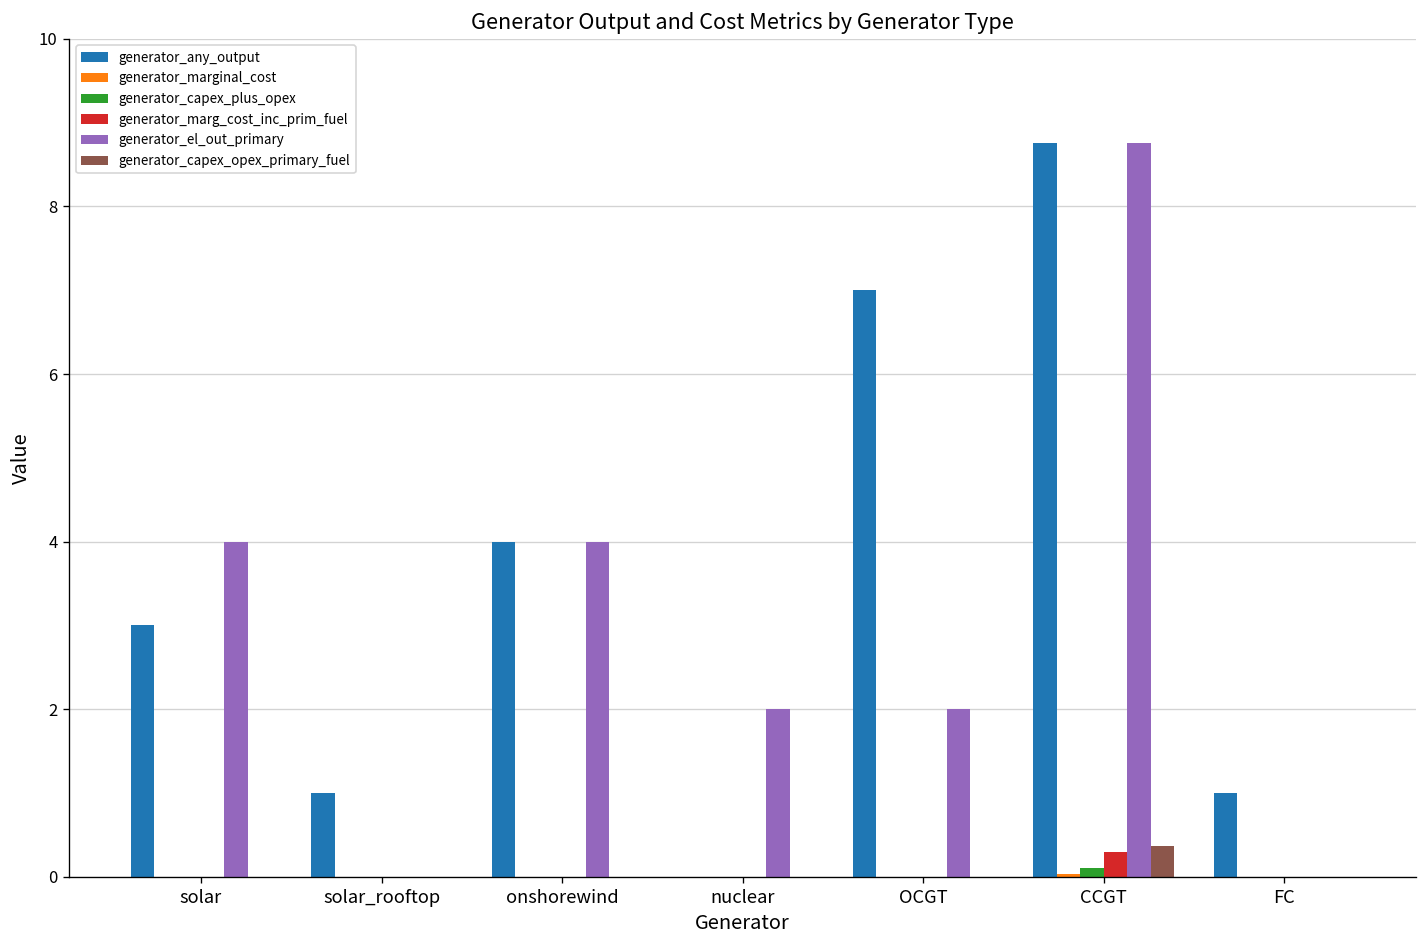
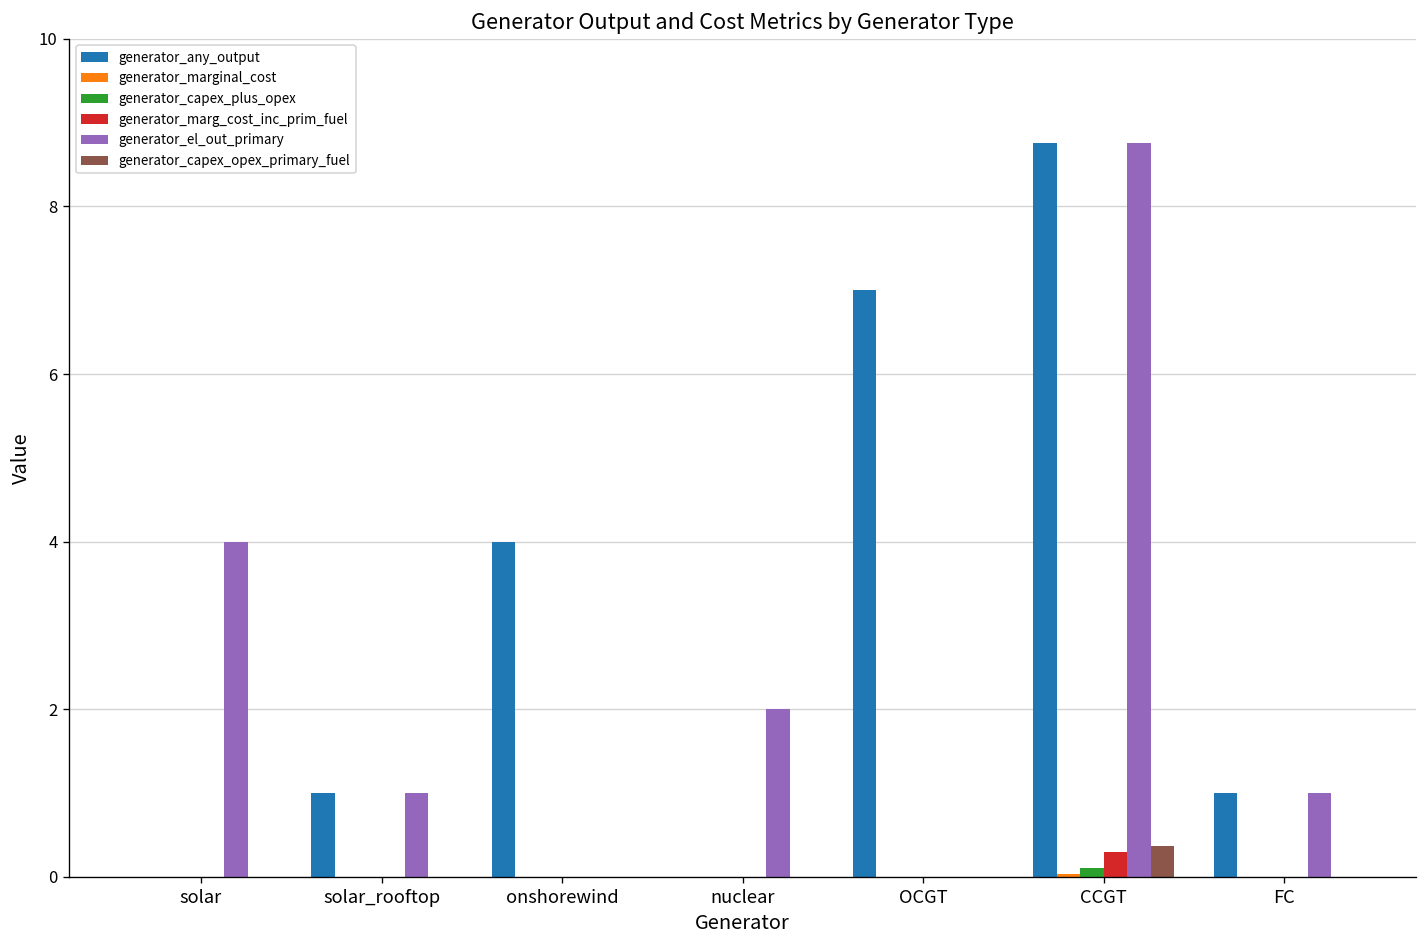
generator_any_output, solar: 3 -> 0
generator_el_out_primary, solar_rooftop: 0 -> 1
generator_el_out_primary, onshorewind: 4 -> 0
generator_el_out_primary, OCGT: 2 -> 0
generator_el_out_primary, FC: 0 -> 1
